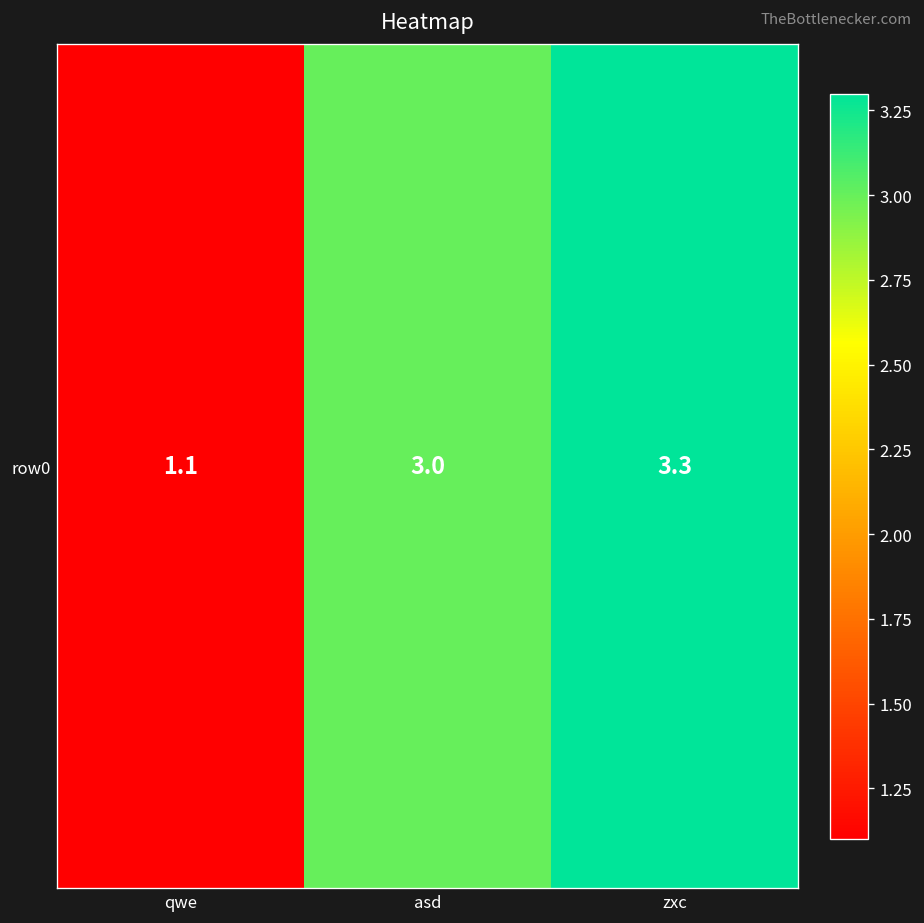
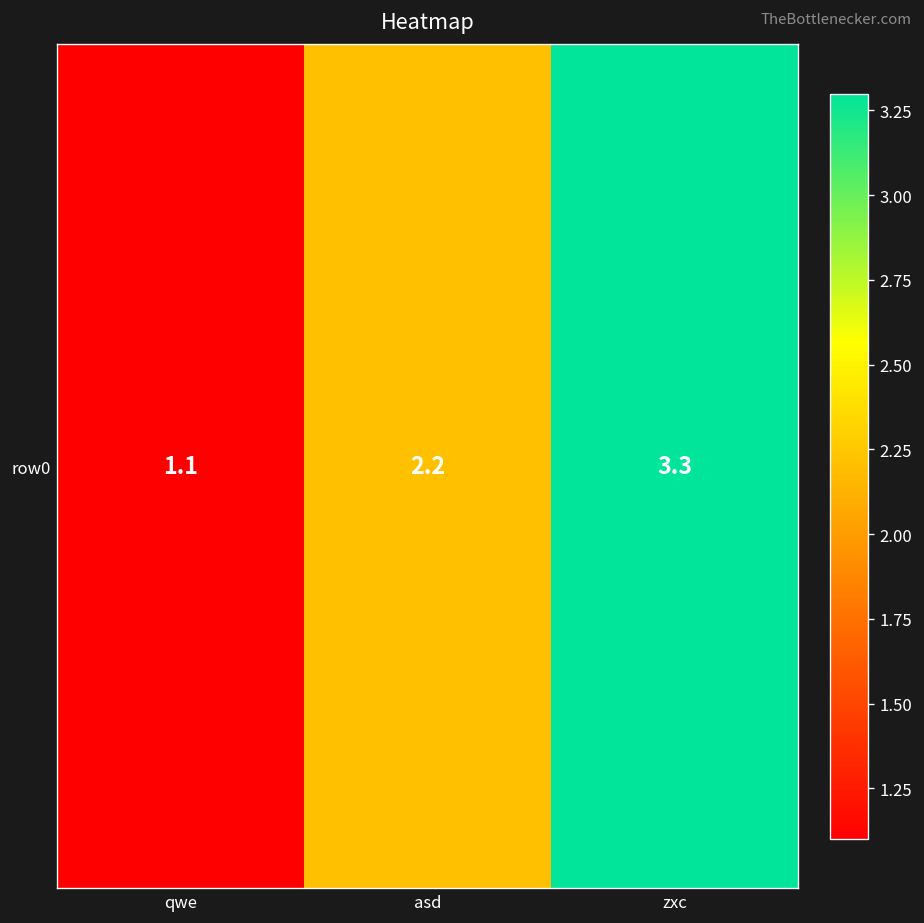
row0, asd: 3.0 -> 2.2
